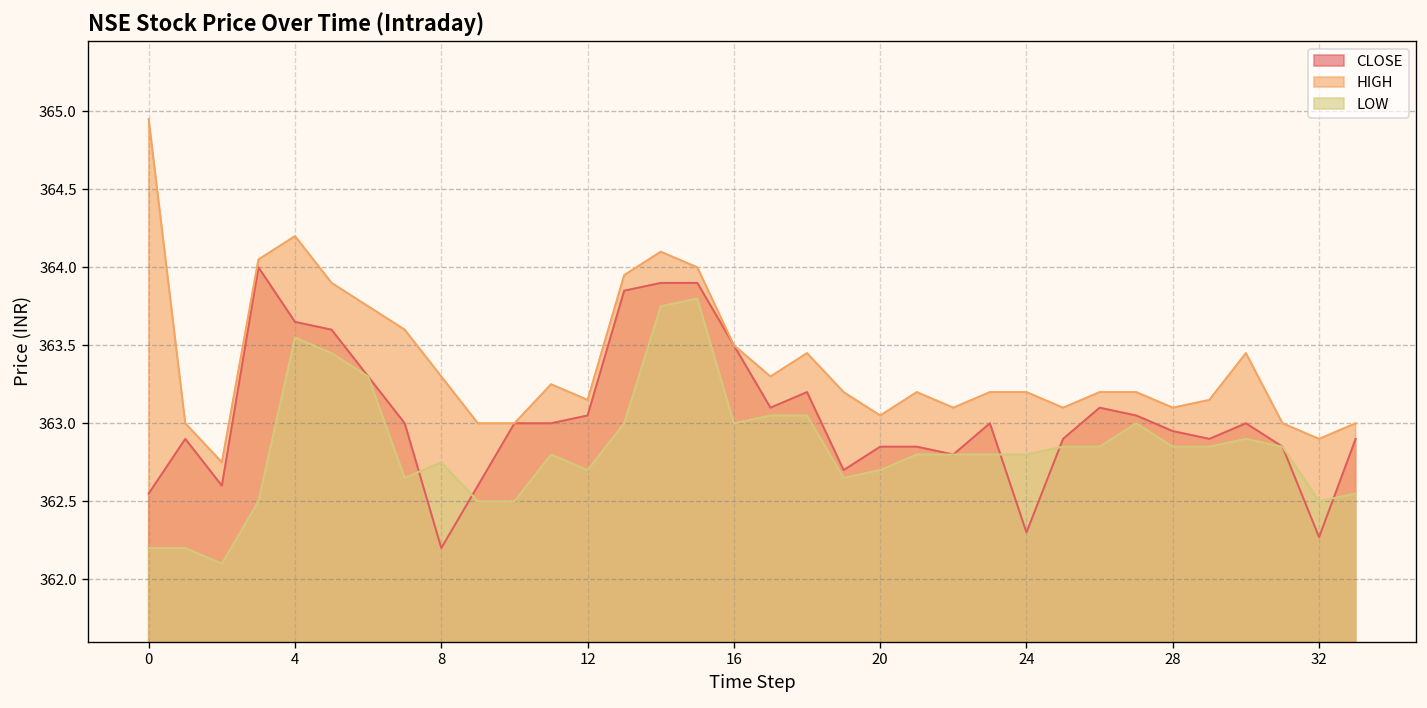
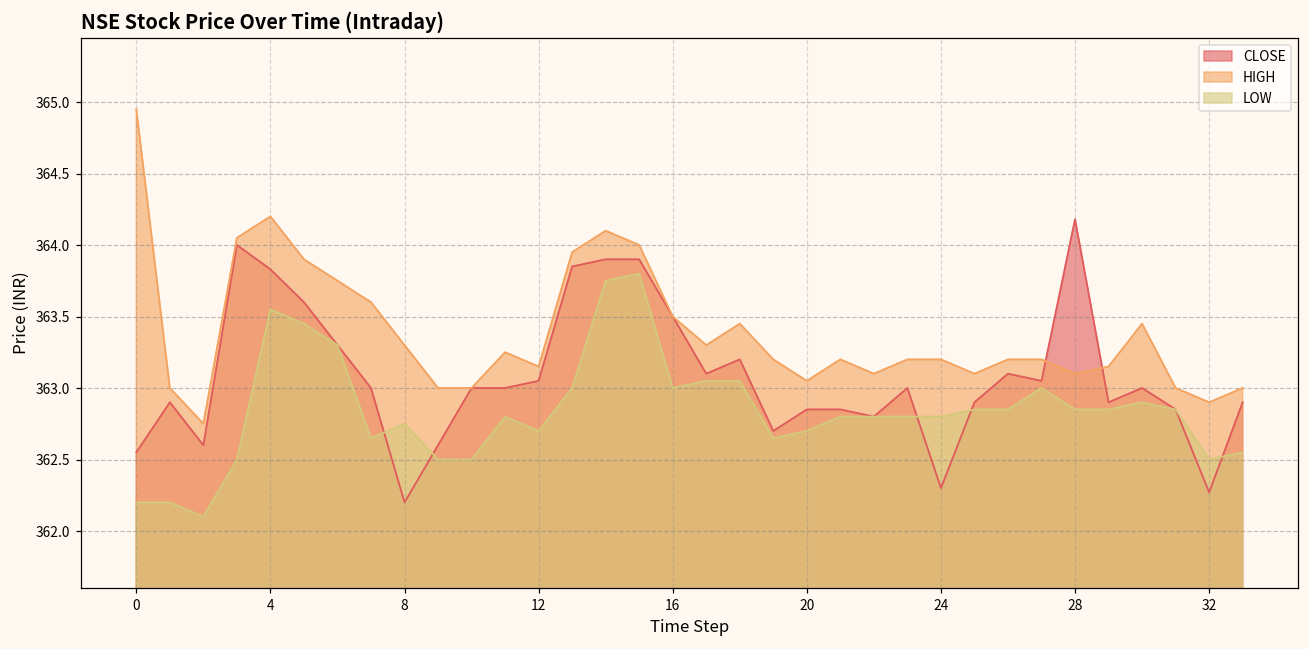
CLOSE, 4: 363.65 -> 363.83
CLOSE, 28: 362.95 -> 364.18
